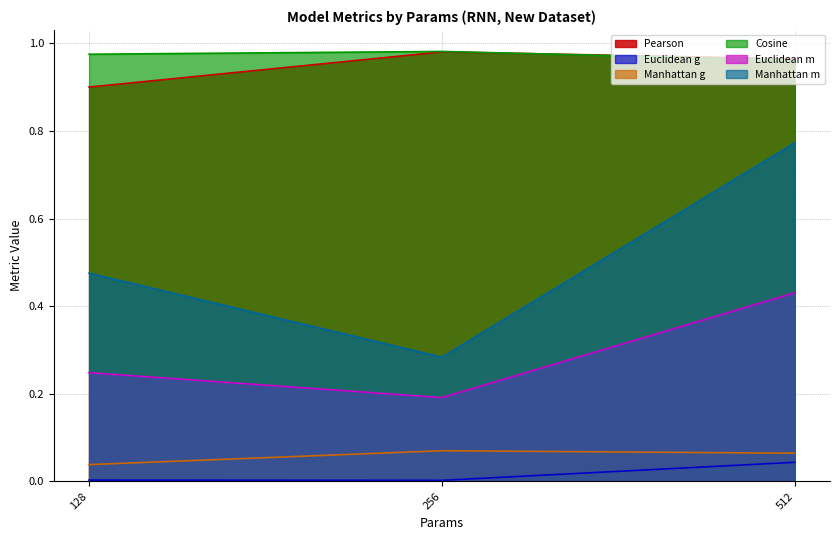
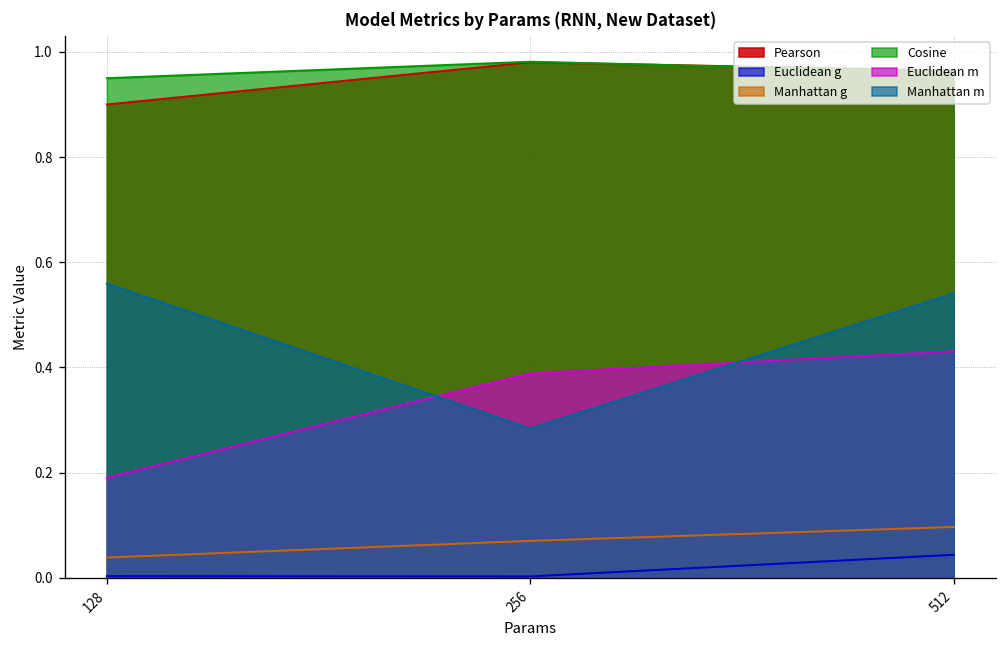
Cosine, 128: 0.97 -> 0.95
Euclidean m, 128: 0.25 -> 0.19
Manhattan m, 128: 0.48 -> 0.56
Euclidean m, 256: 0.19 -> 0.39
Manhattan g, 512: 0.06 -> 0.10
Manhattan m, 512: 0.77 -> 0.54
